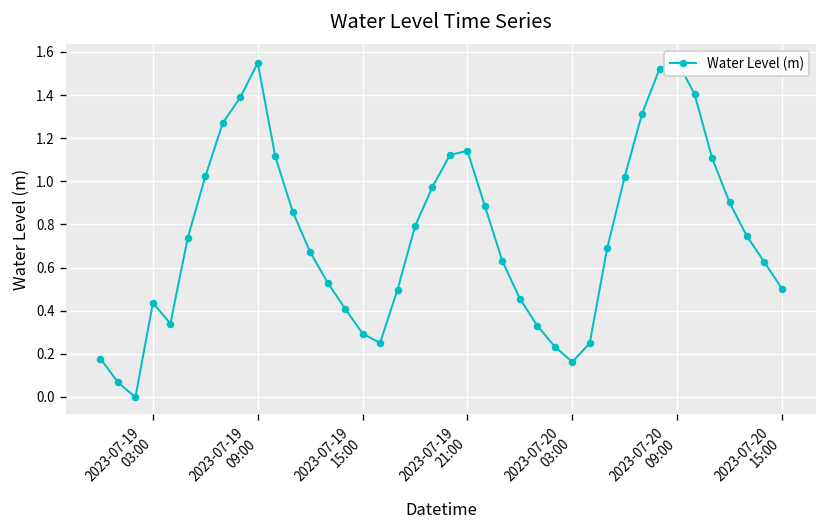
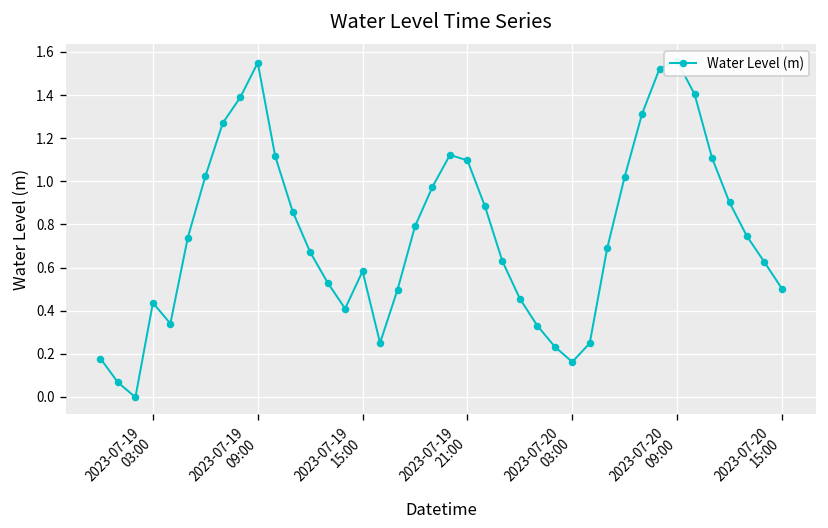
2023-07-19 15:00: 0.29 -> 0.58
2023-07-19 21:00: 1.14 -> 1.10
